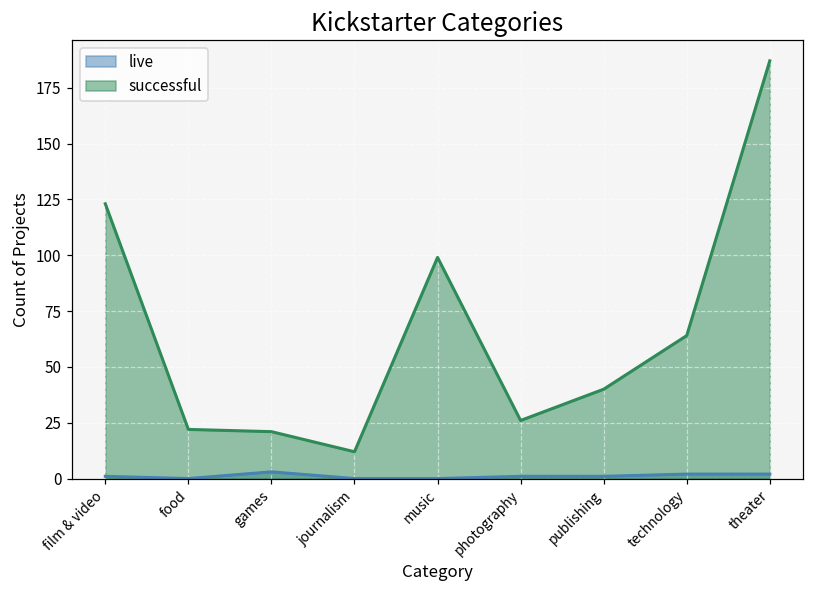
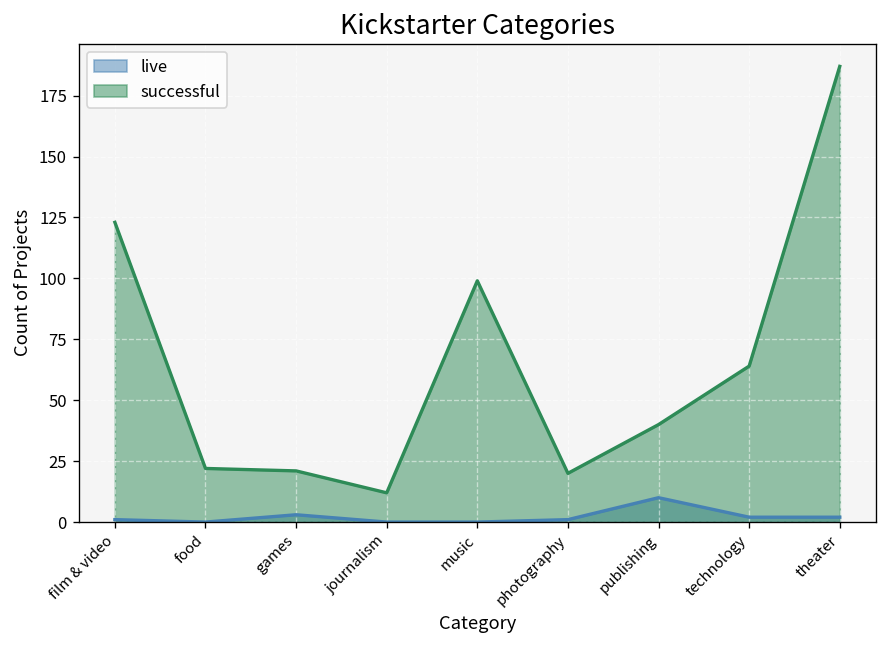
successful, photography: 26 -> 20
live, publishing: 1 -> 10
